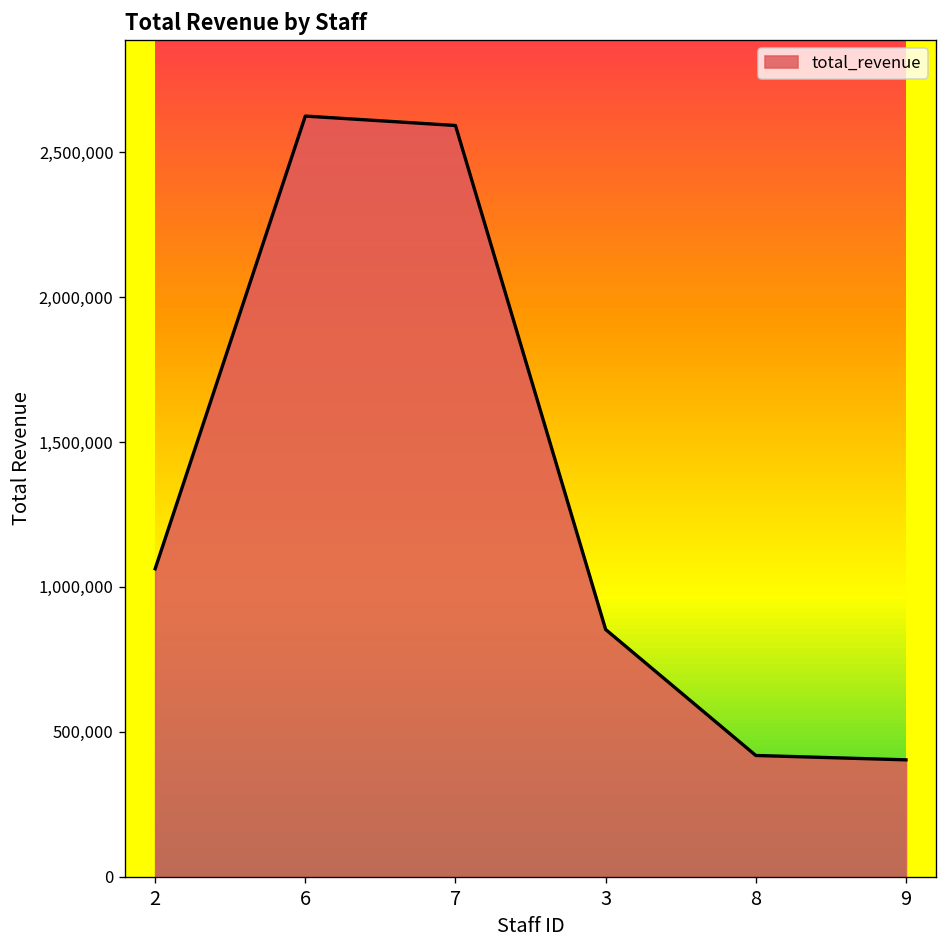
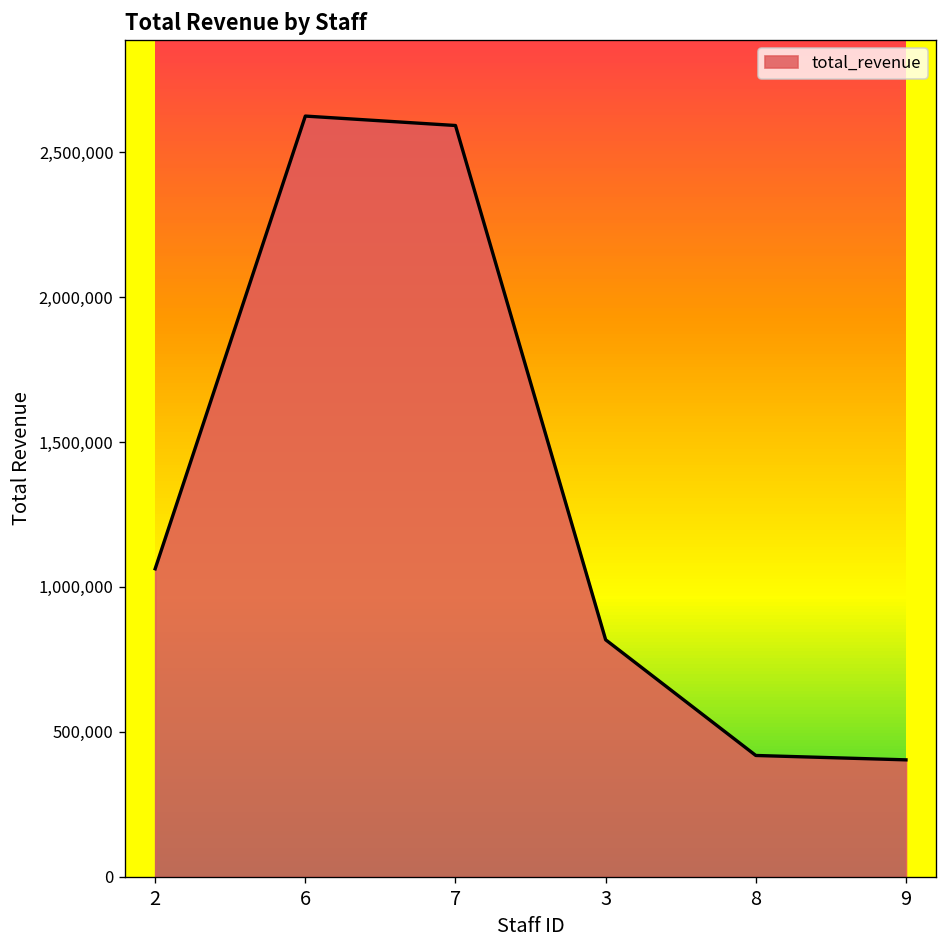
3: 850,000 -> 820,000
